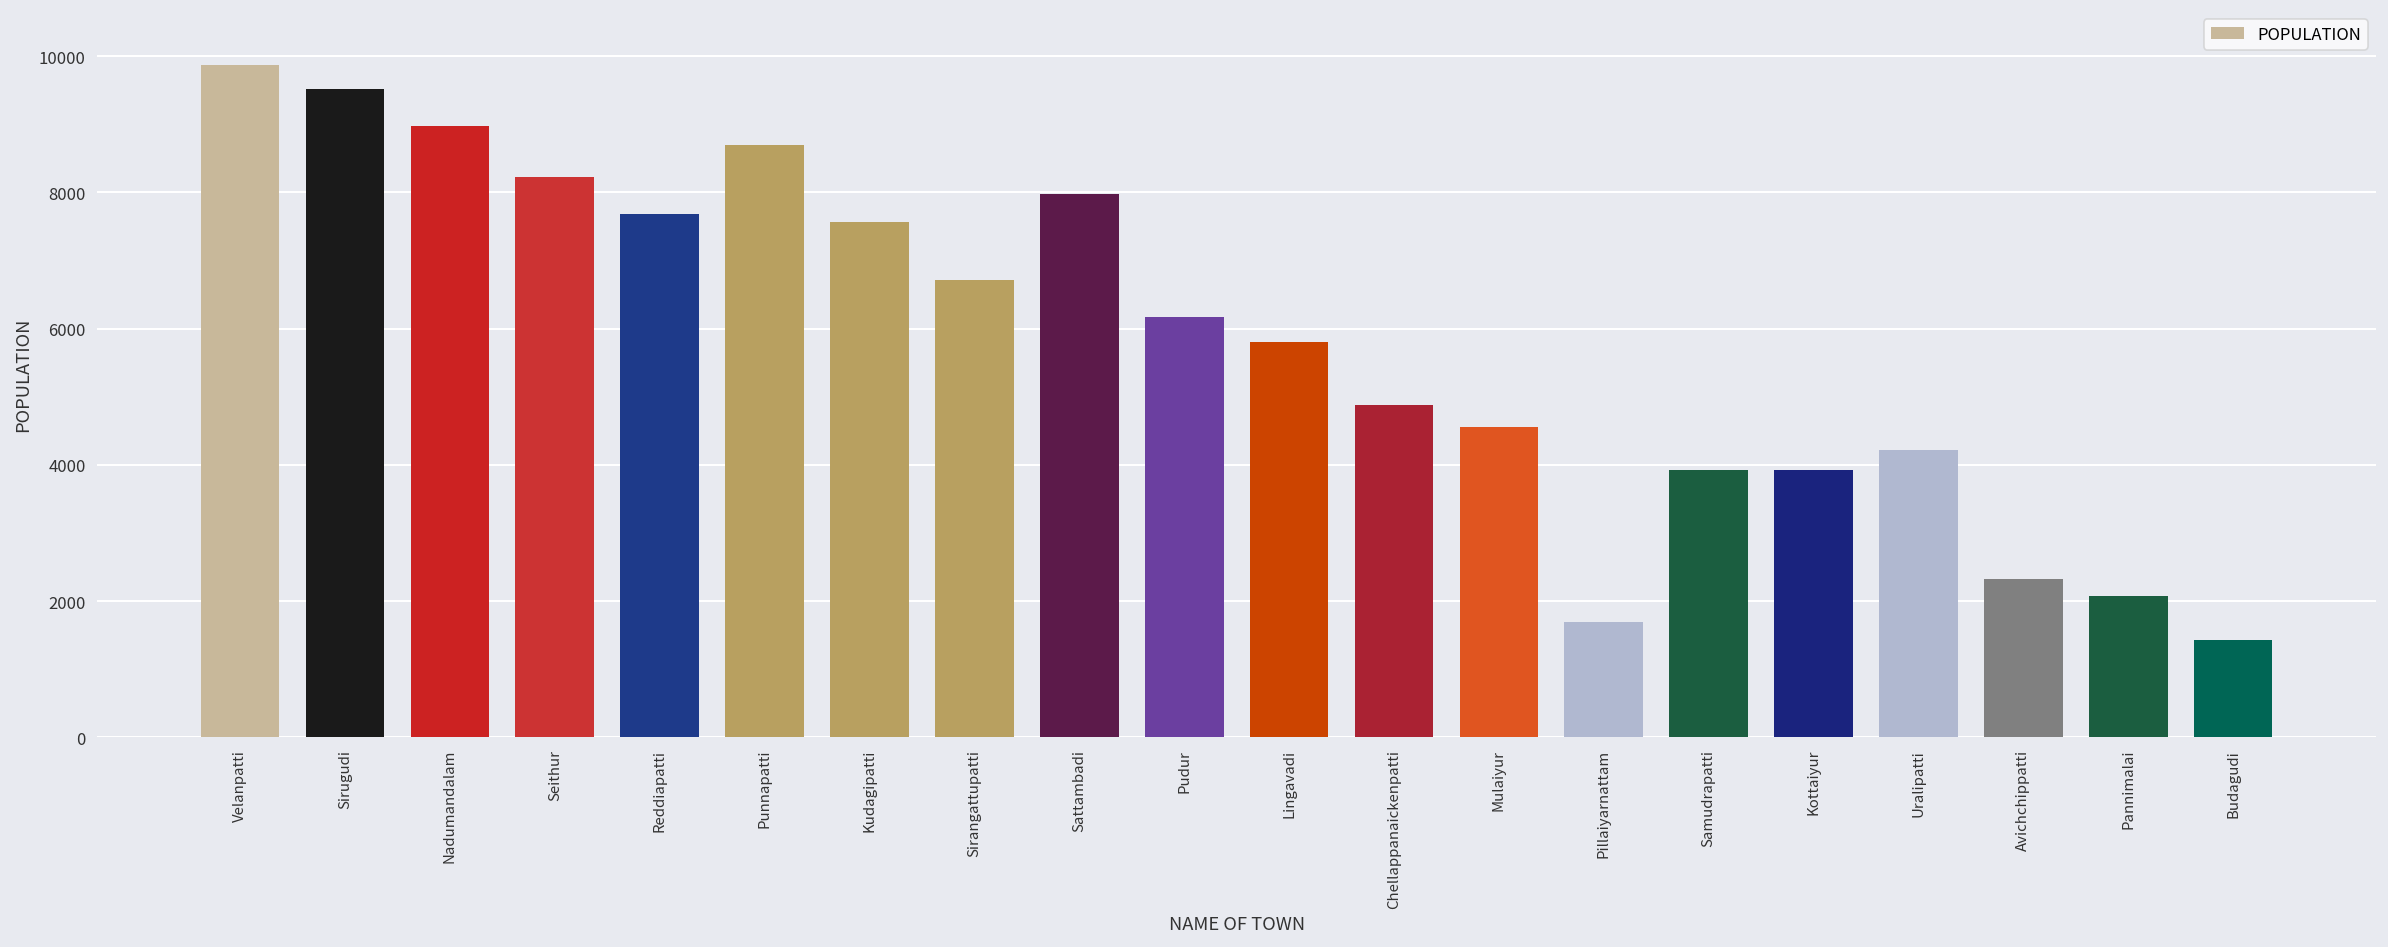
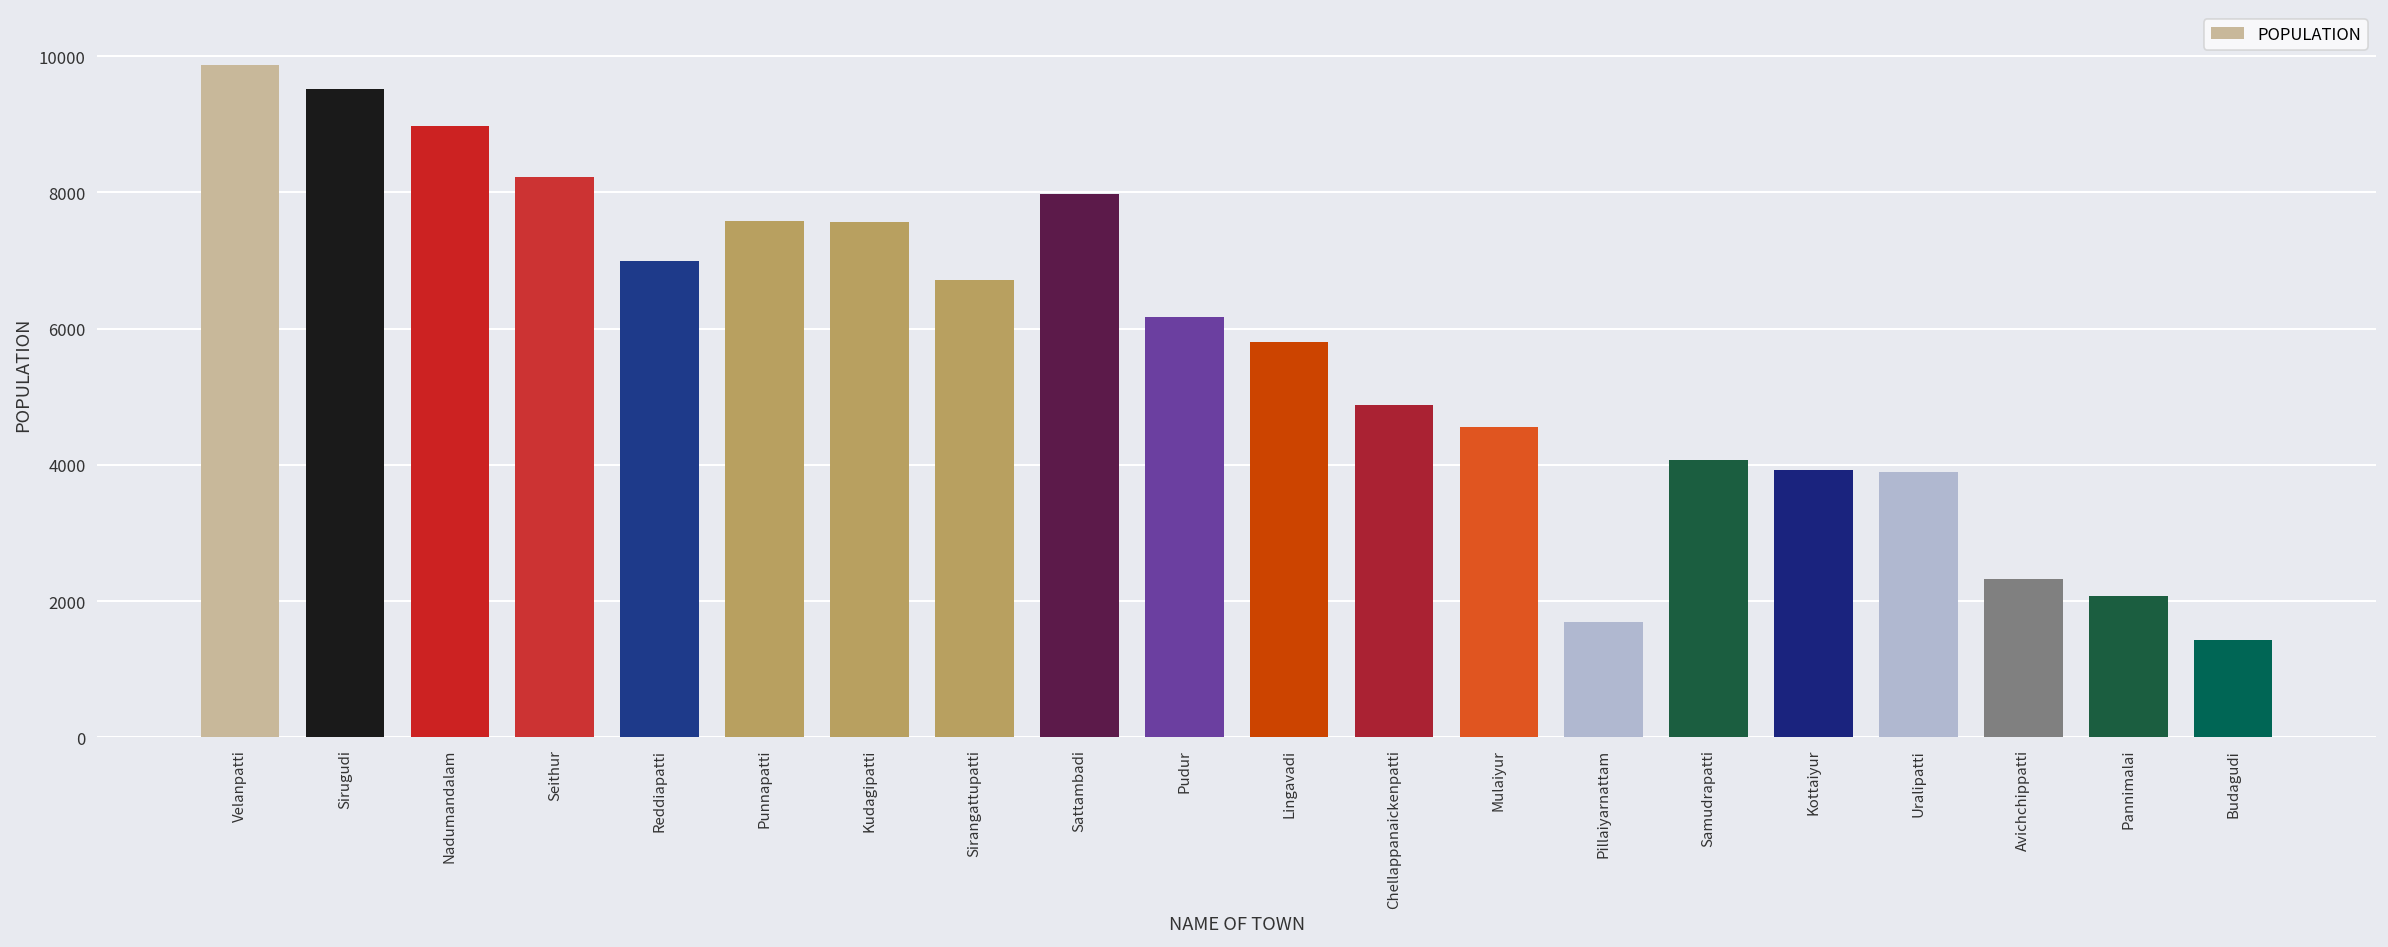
Reddiapatti: 7700 -> 7000
Punnapatti: 8700 -> 7600
Samudrapatti: 3900 -> 4100
Uralipatti: 4200 -> 3900
